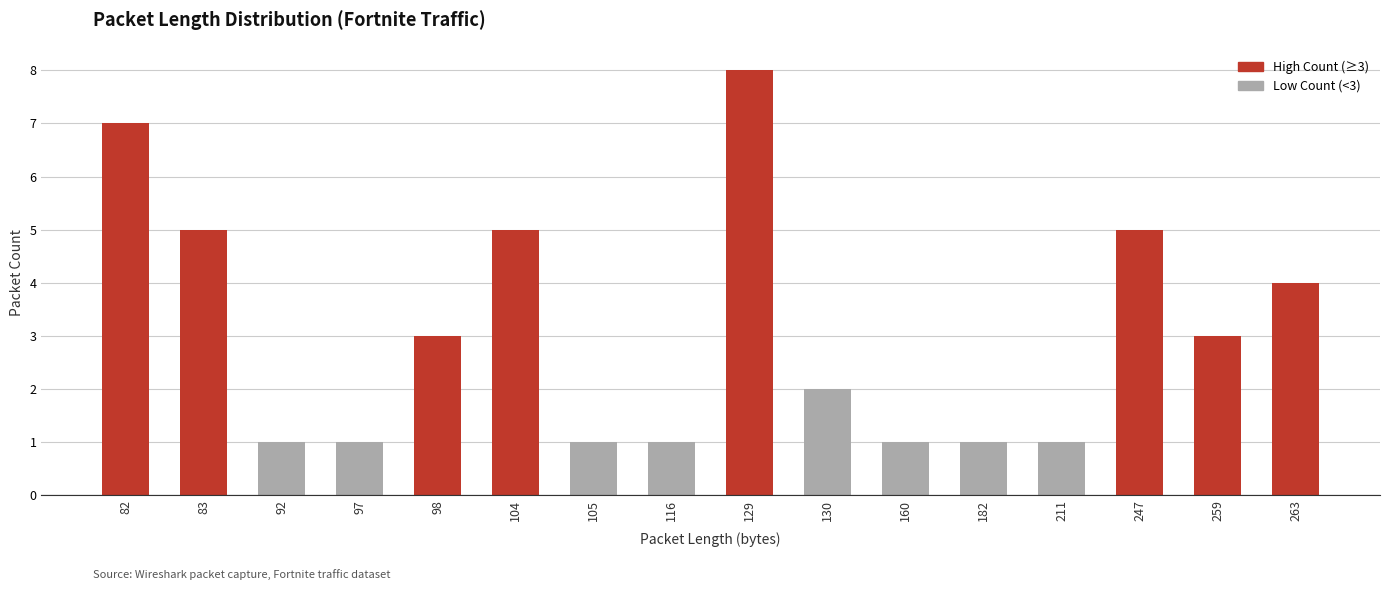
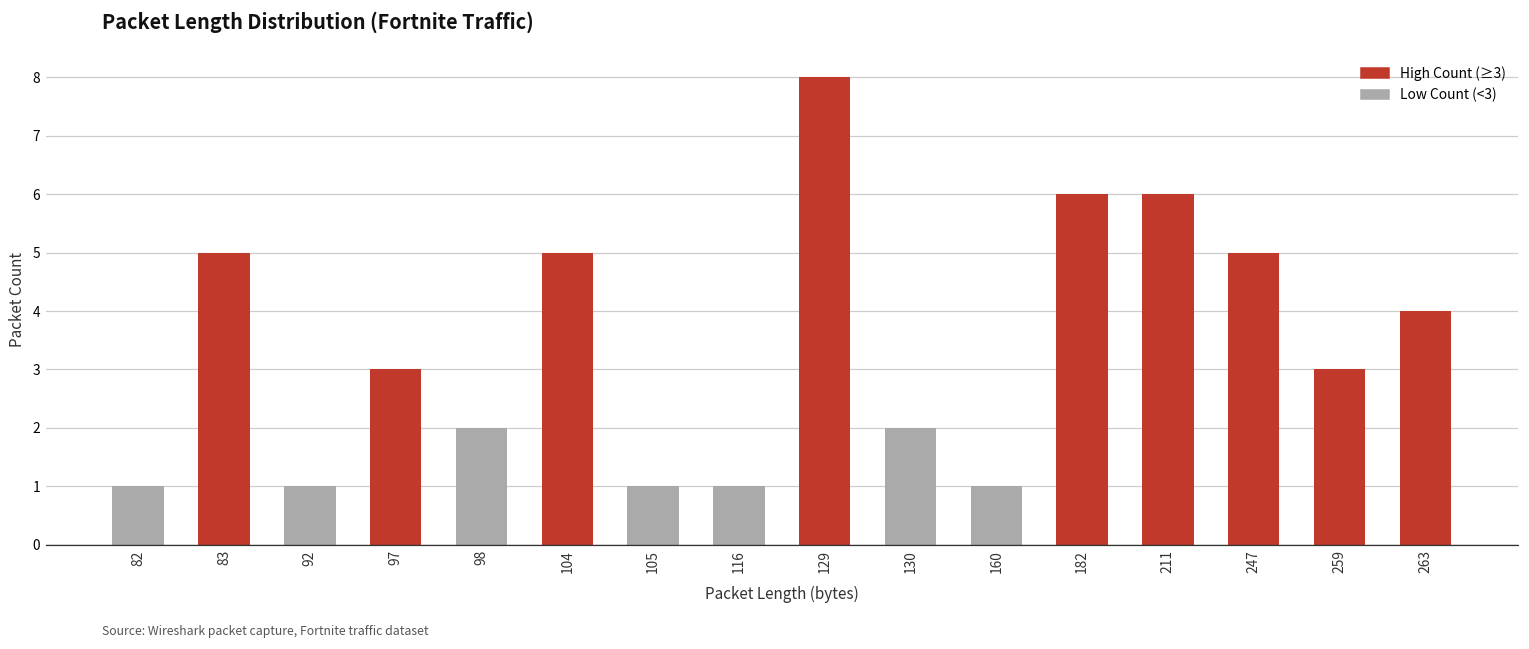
82: 7 -> 1
97: 1 -> 3
98: 3 -> 2
182: 1 -> 6
211: 1 -> 6
